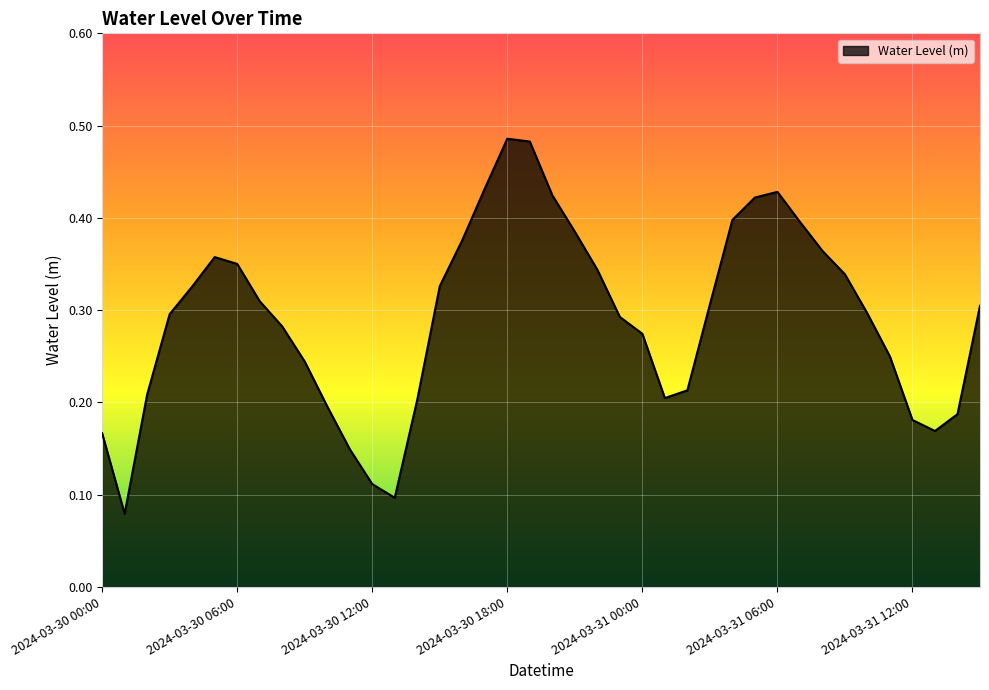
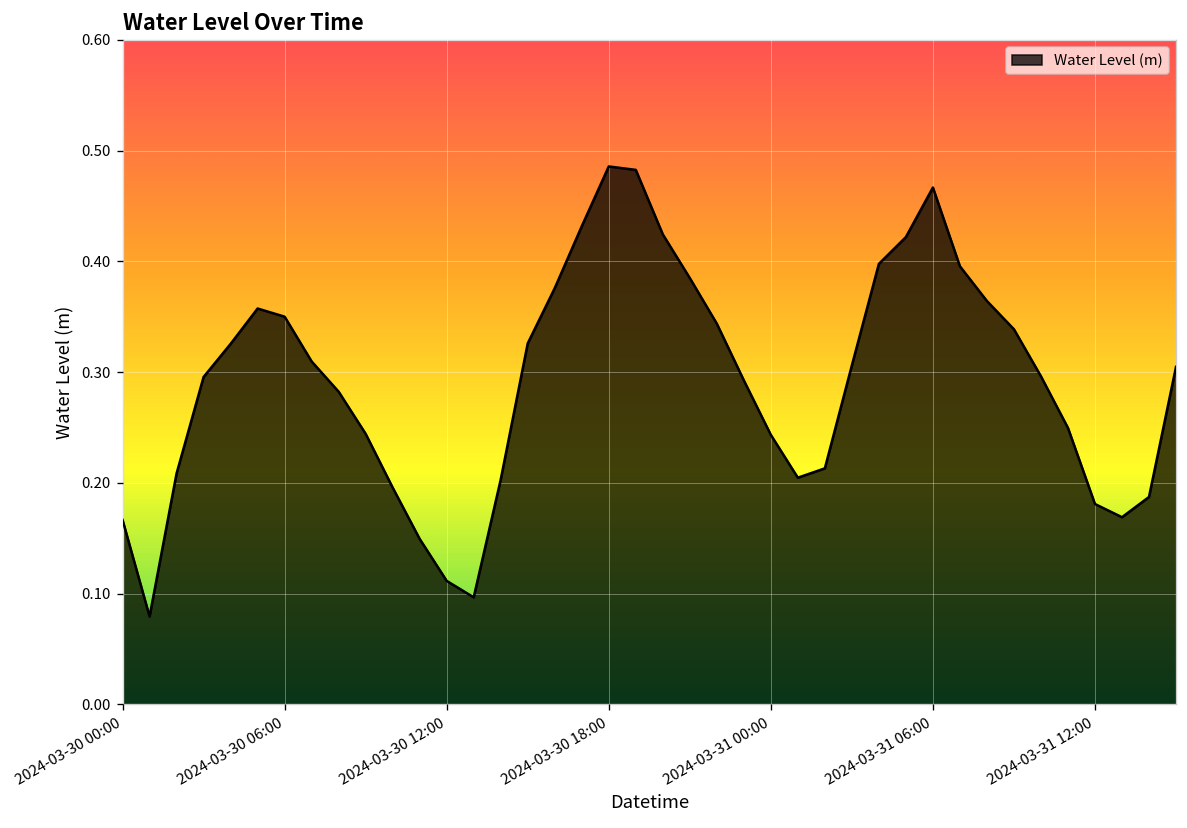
2024-03-31 00:00: 0.27 -> 0.24
2024-03-31 06:00: 0.43 -> 0.47
